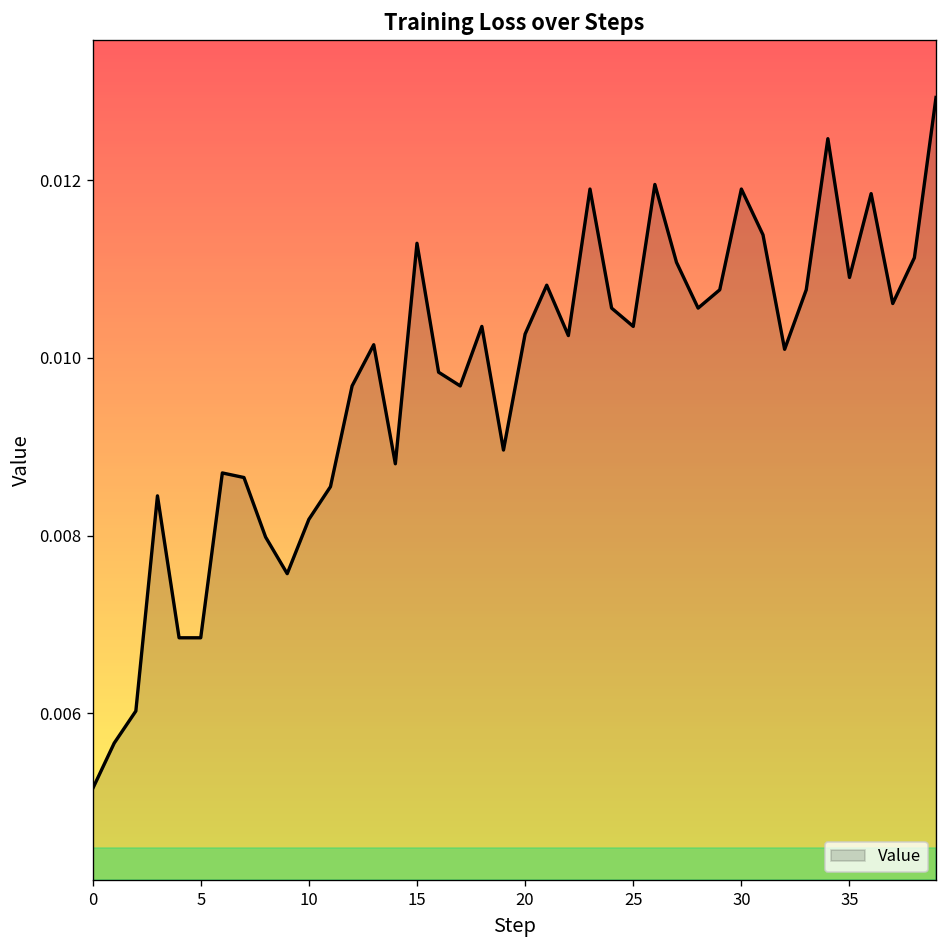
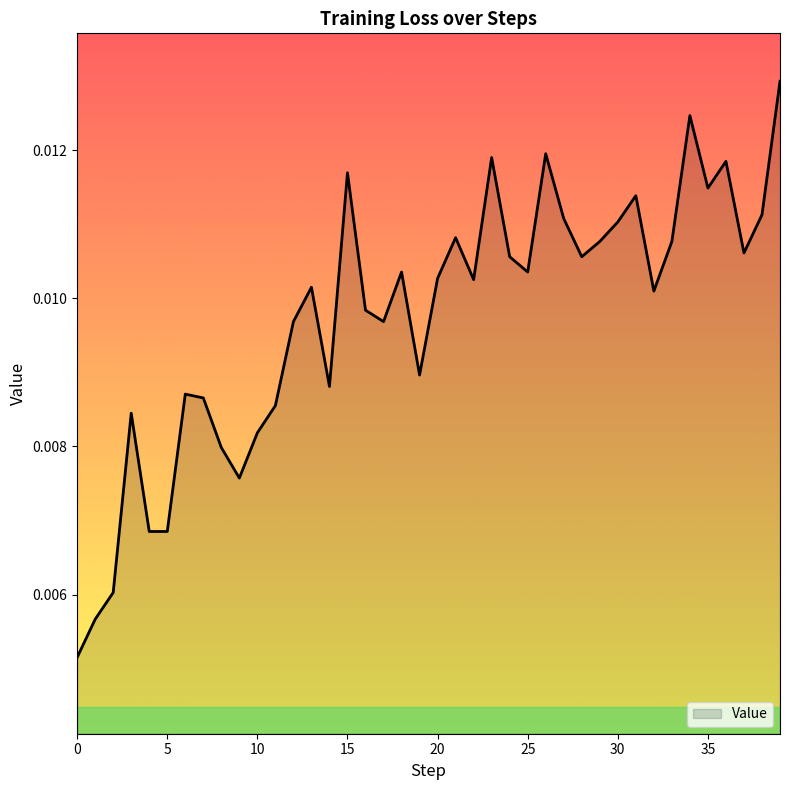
15: 0.0113 -> 0.0117
30: 0.0119 -> 0.0110
35: 0.0109 -> 0.0115
